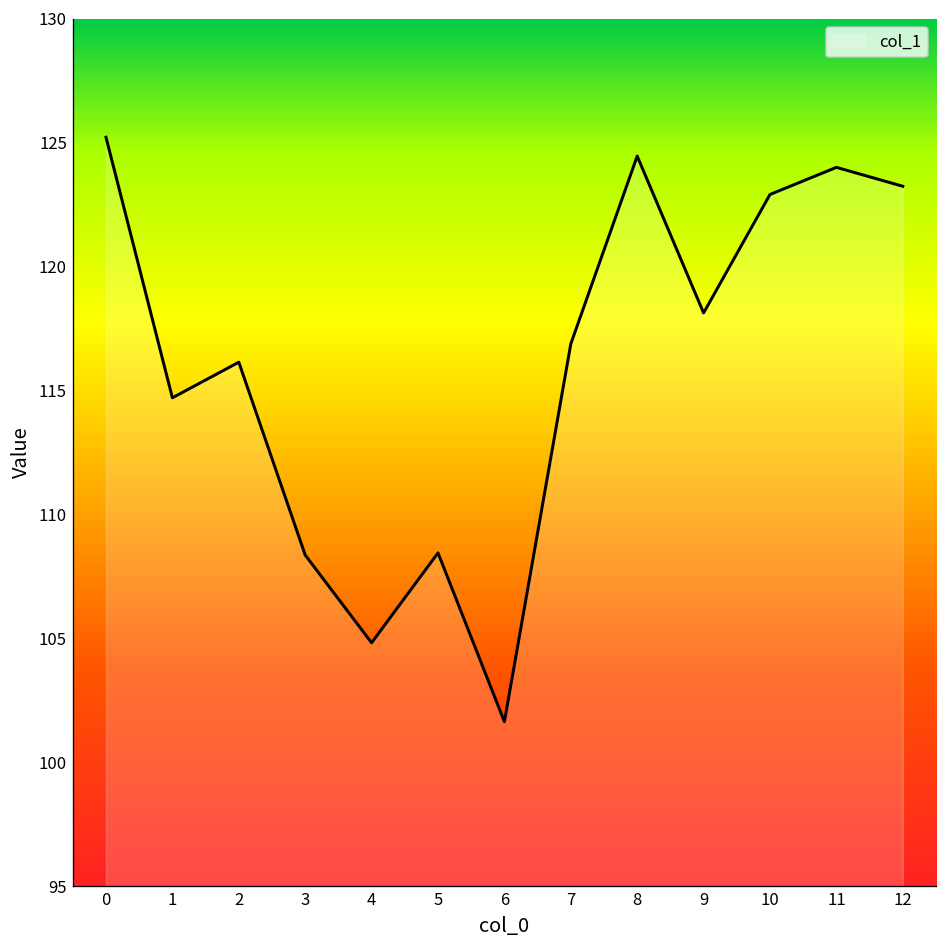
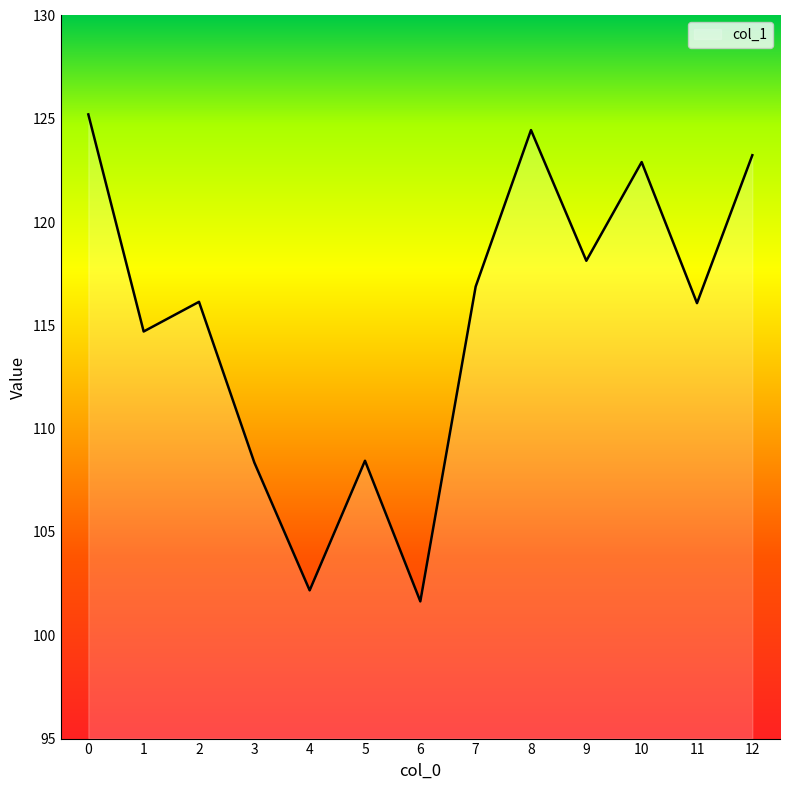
4: 104.8 -> 102.2
11: 124.0 -> 116.1
